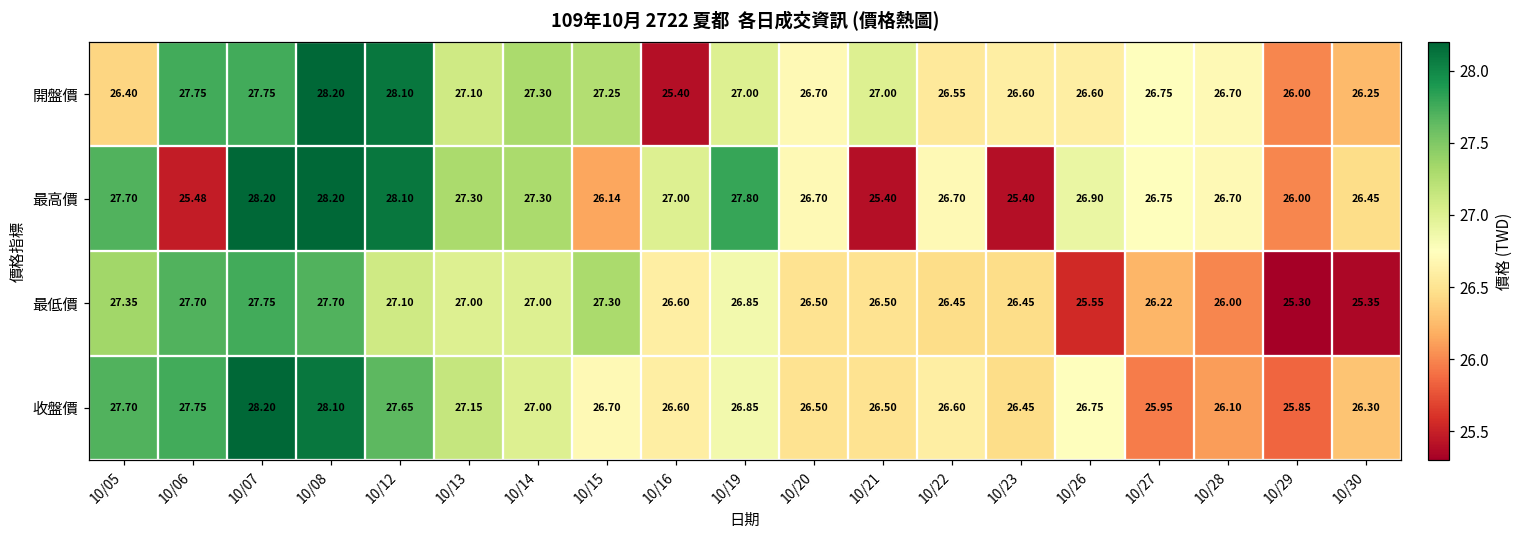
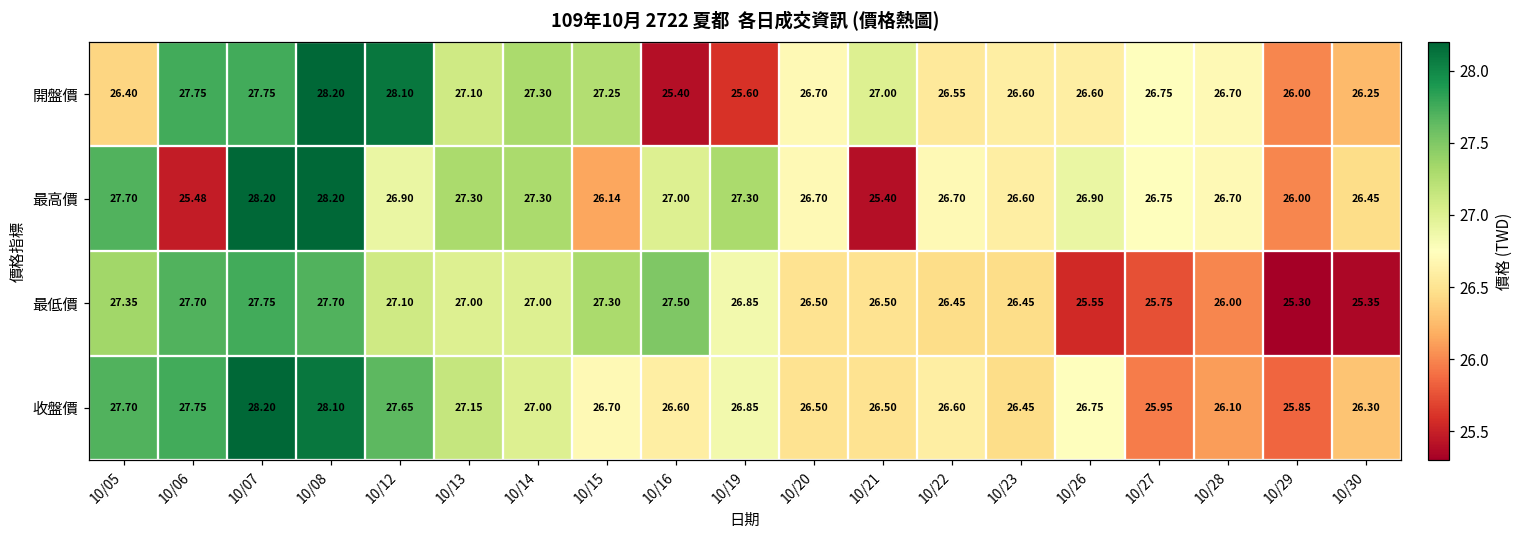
開盤價, 10/19: 27.00 -> 25.60
最高價, 10/12: 28.10 -> 26.90
最高價, 10/19: 27.80 -> 27.30
最高價, 10/23: 25.40 -> 26.60
最低價, 10/16: 26.60 -> 27.50
最低價, 10/27: 26.22 -> 25.75
